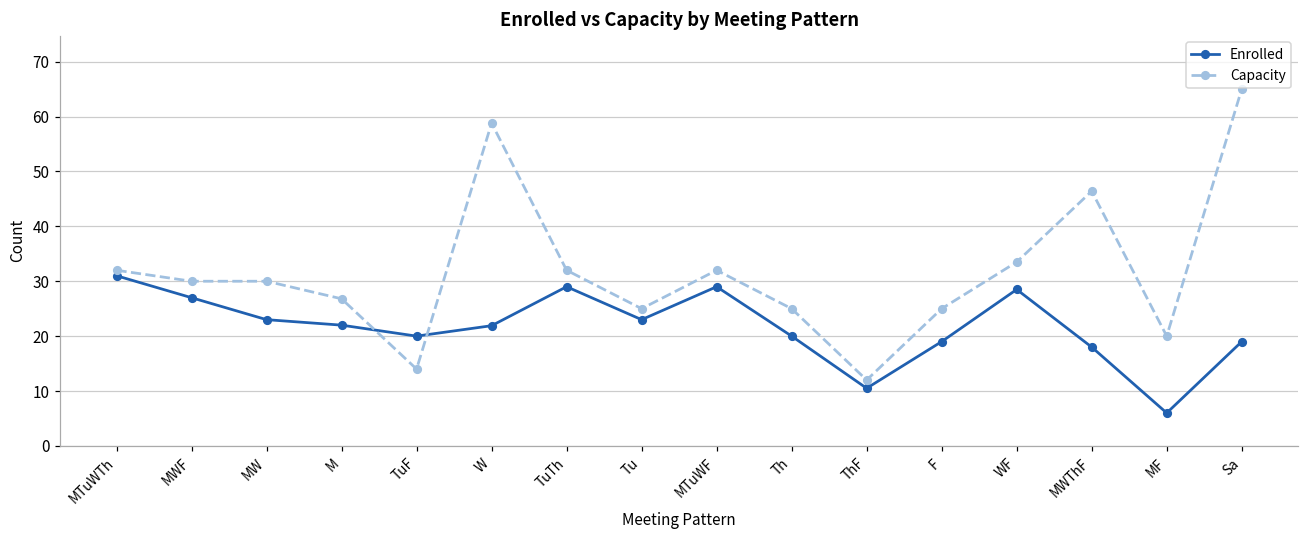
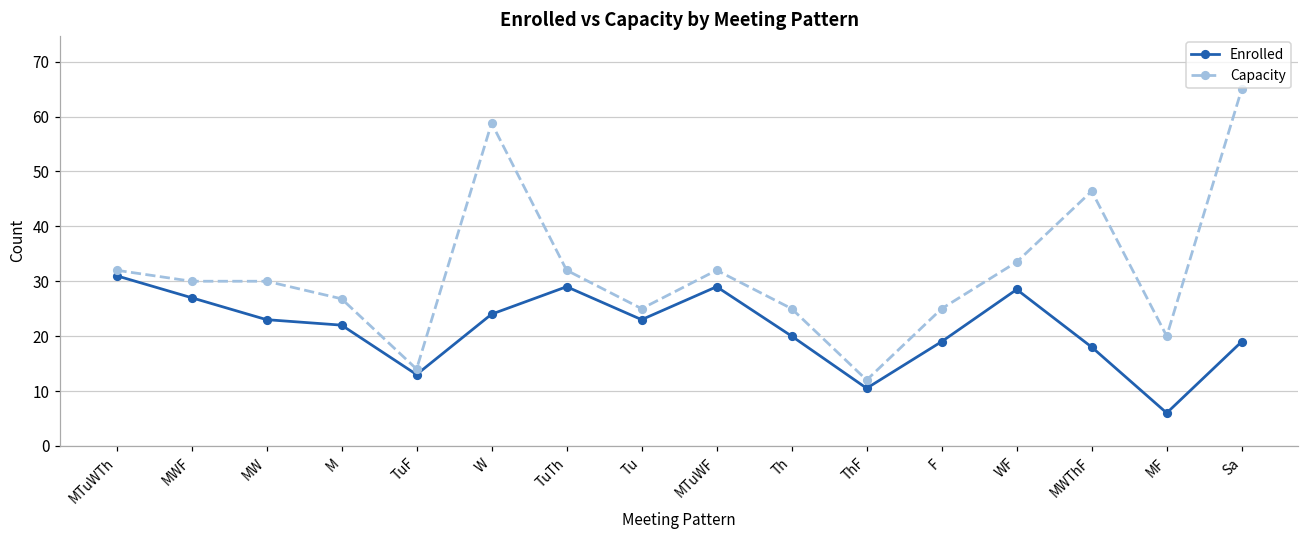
Enrolled, TuF: 20 -> 13
Enrolled, W: 22 -> 24
